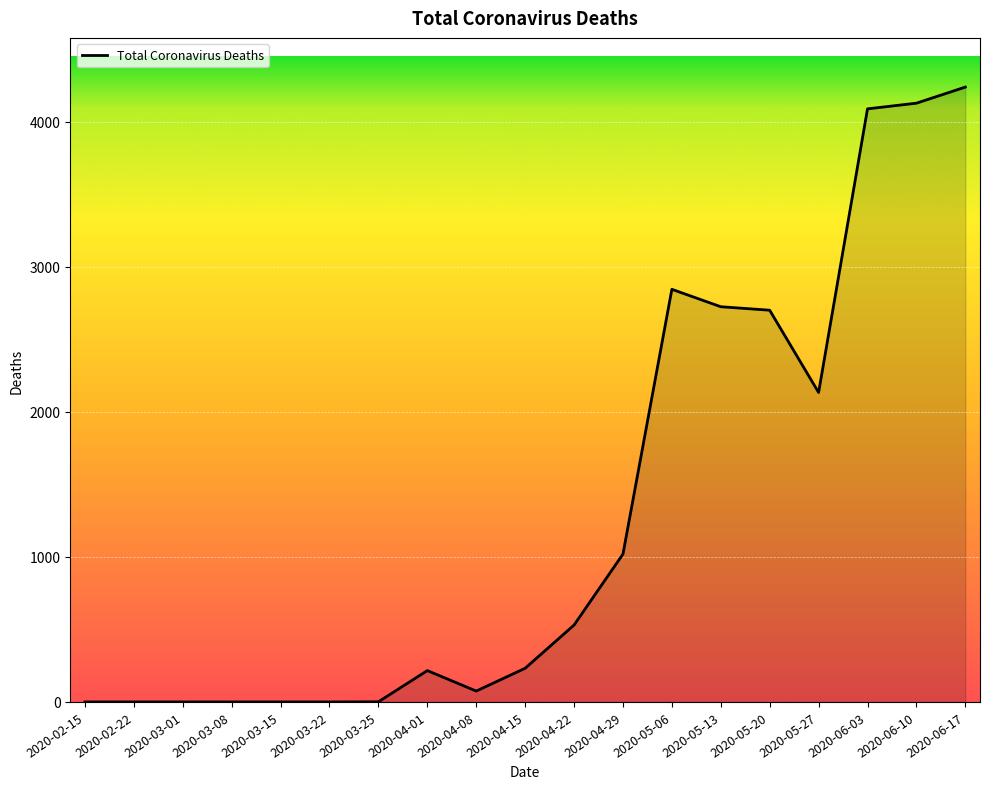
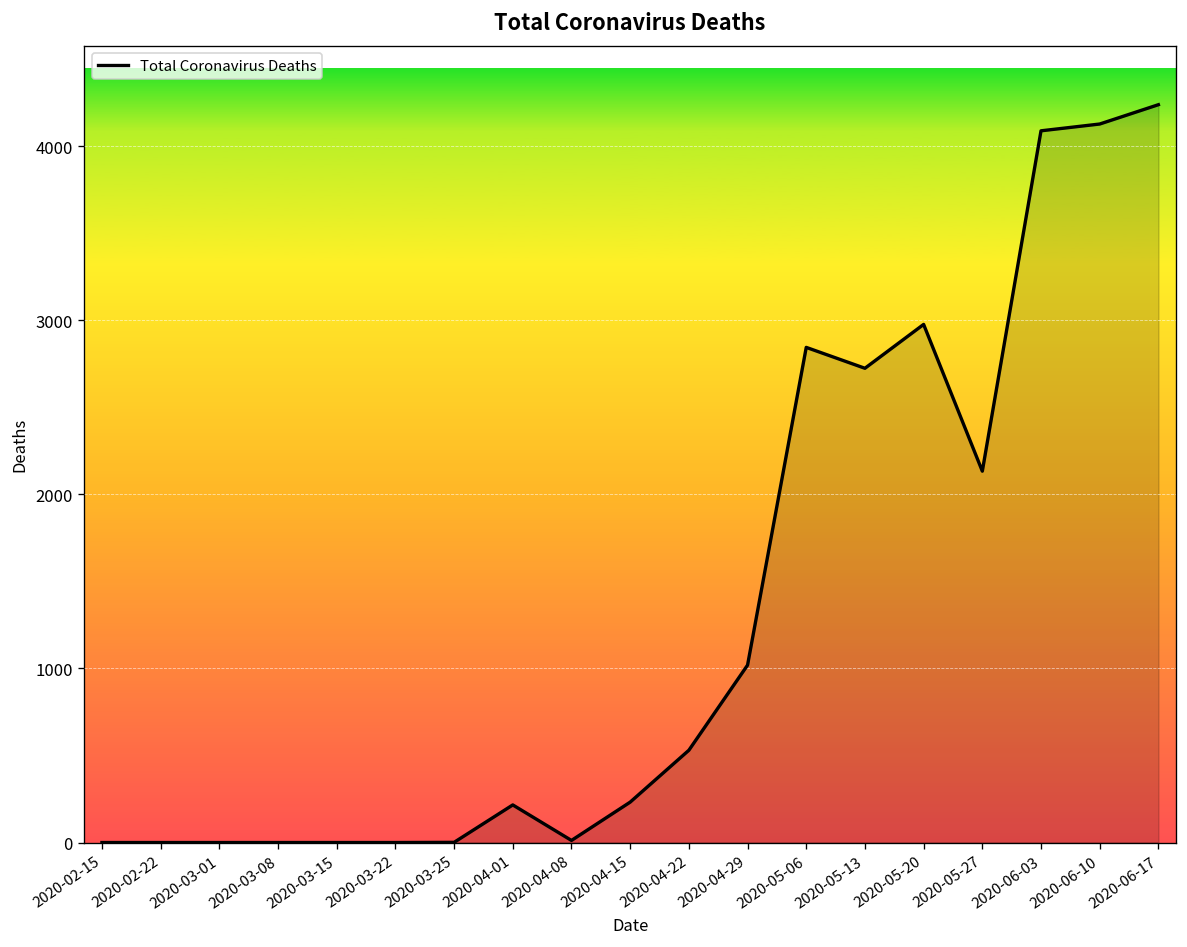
2020-04-08: 80 -> 10
2020-05-20: 2700 -> 2980
